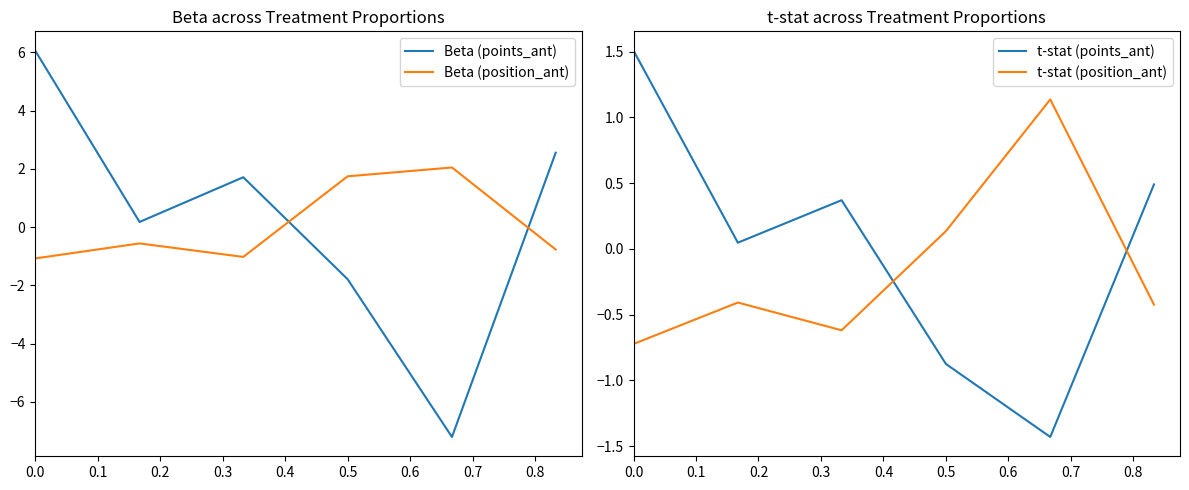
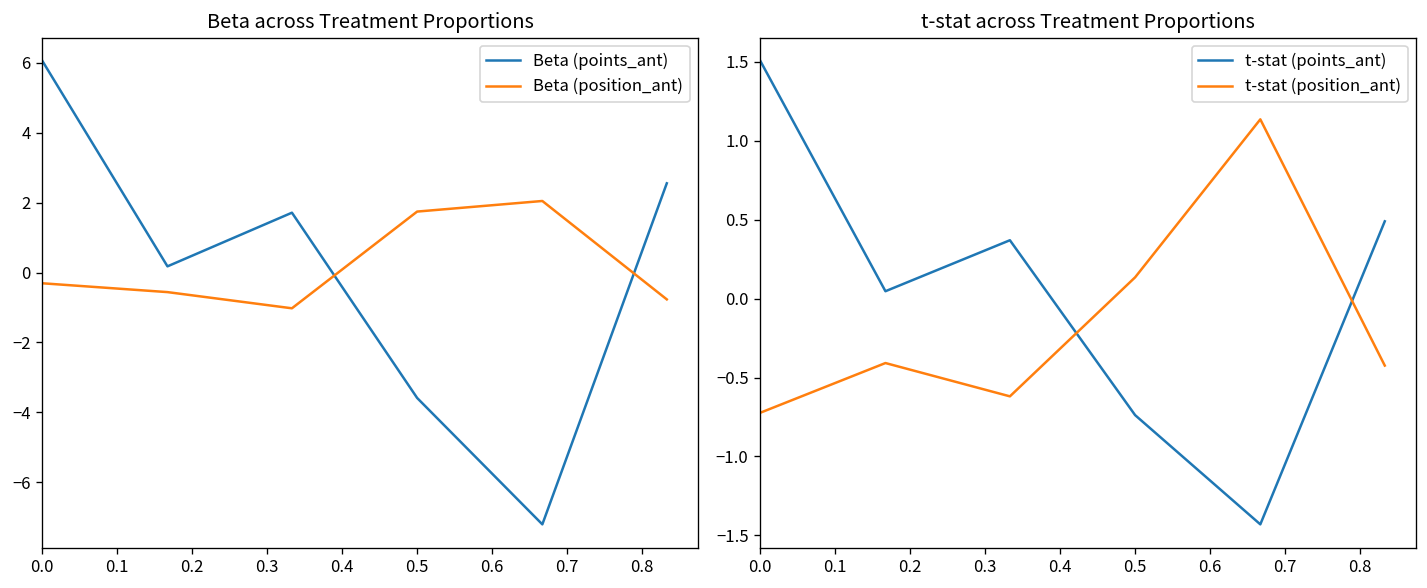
Beta across Treatment Proportions, Beta (position_ant), 0.0: -1.1 -> -0.3
Beta across Treatment Proportions, Beta (points_ant), 0.5: -1.8 -> -3.6
t-stat across Treatment Proportions, t-stat (points_ant), 0.5: -0.88 -> -0.74
